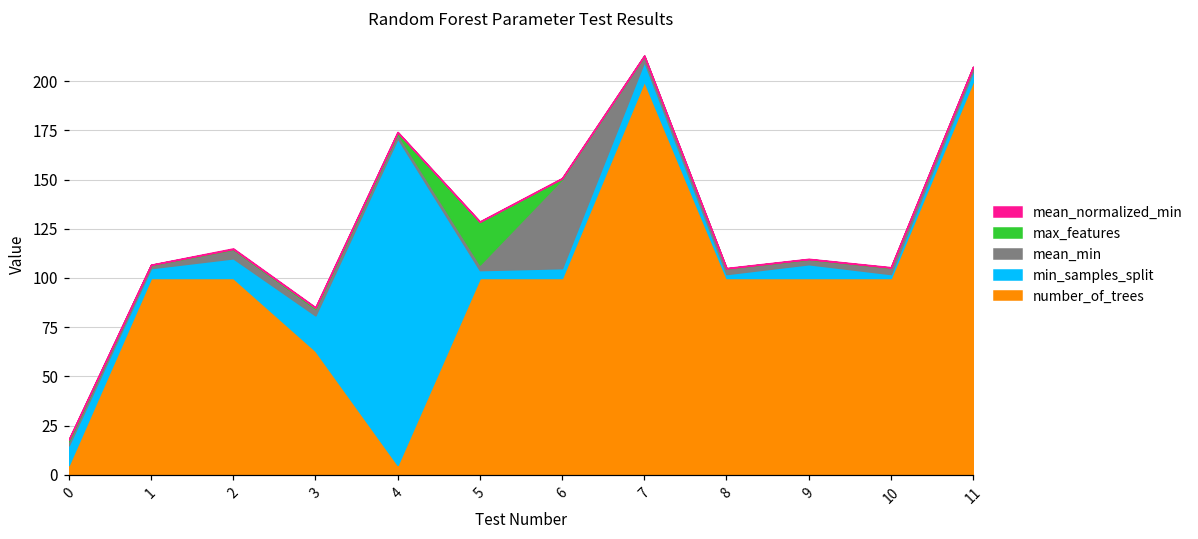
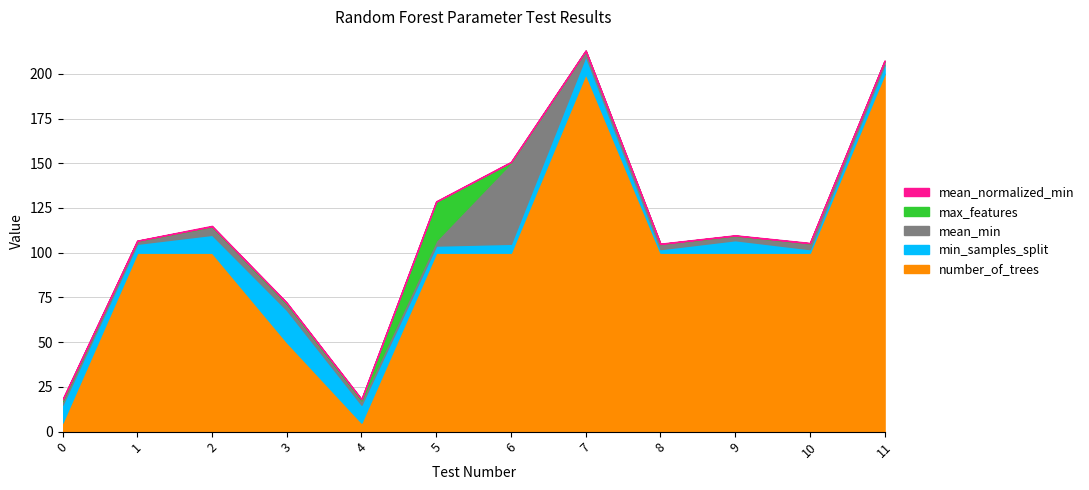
number_of_trees, 3: 63 -> 50
min_samples_split, 4: 166 -> 10
